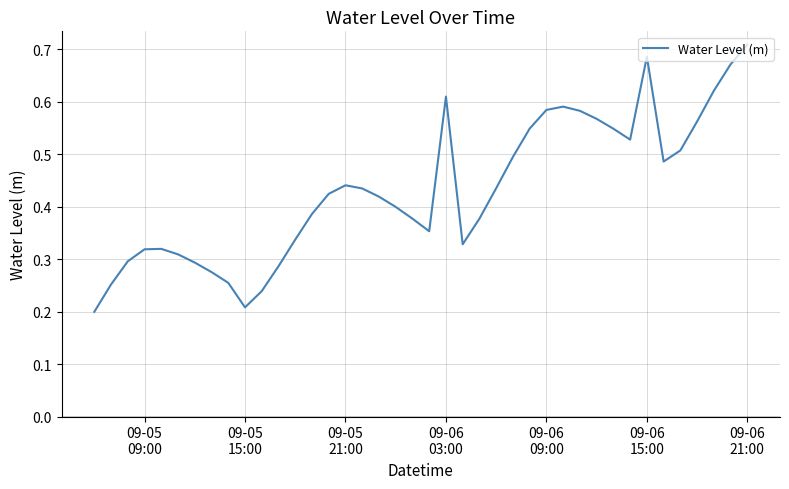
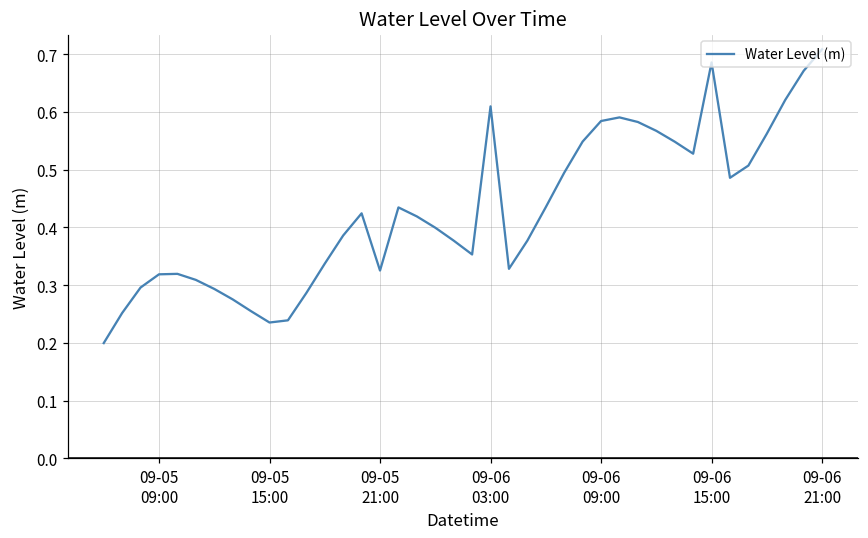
09-05 15:00: 0.21 -> 0.24
09-05 21:00: 0.44 -> 0.33
